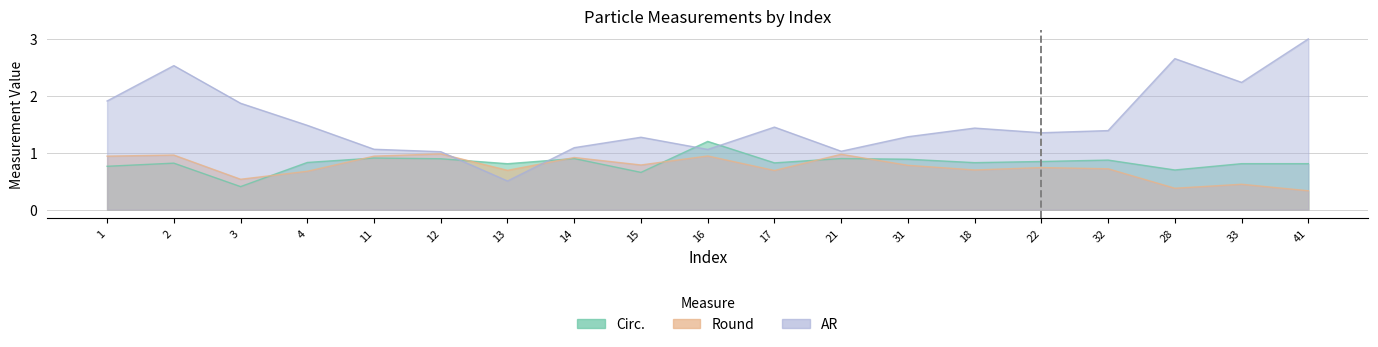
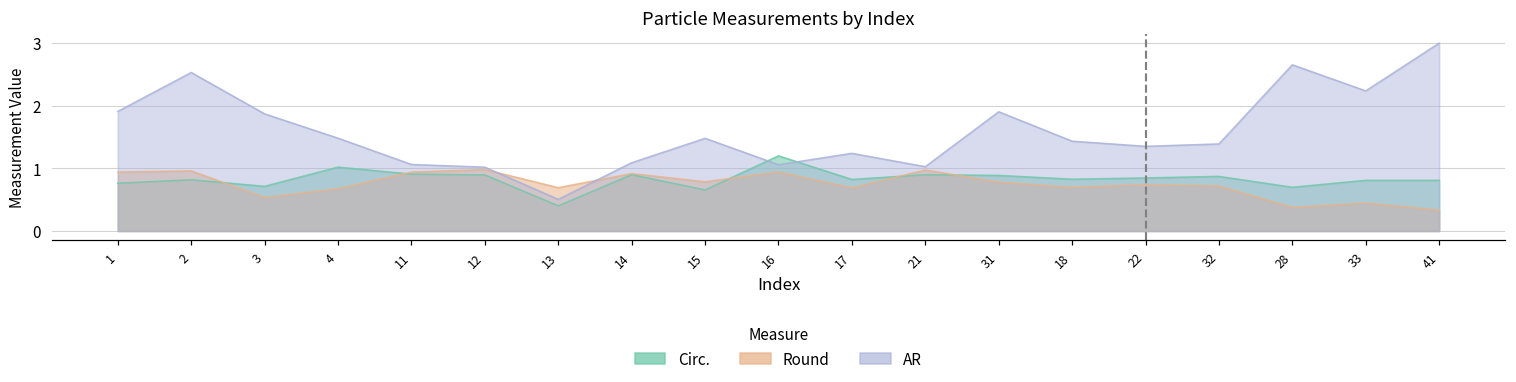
Circ., 3: 0.4 -> 0.7
Circ., 4: 0.8 -> 1.0
Circ., 13: 0.8 -> 0.4
AR, 15: 1.3 -> 1.5
AR, 17: 1.5 -> 1.2
AR, 31: 1.3 -> 1.9
